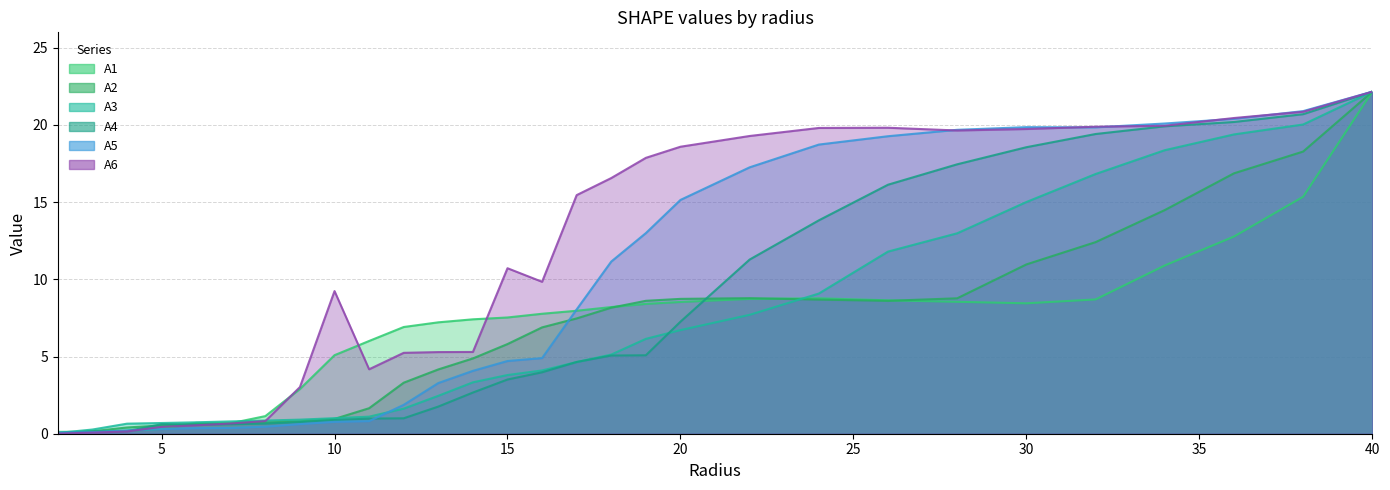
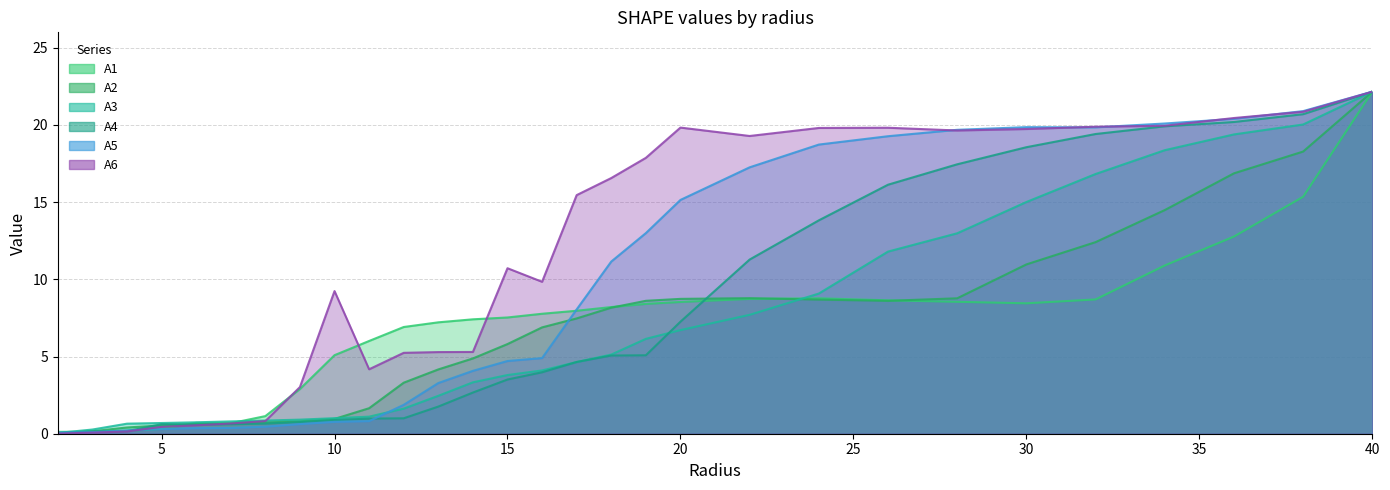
A6, 20: 18.6 -> 19.8
